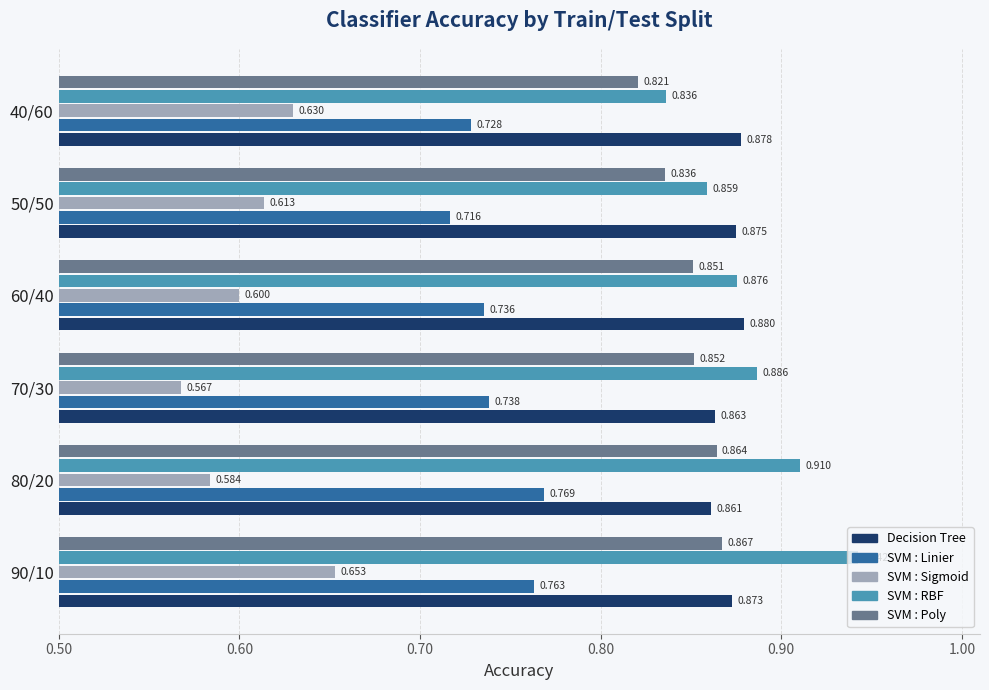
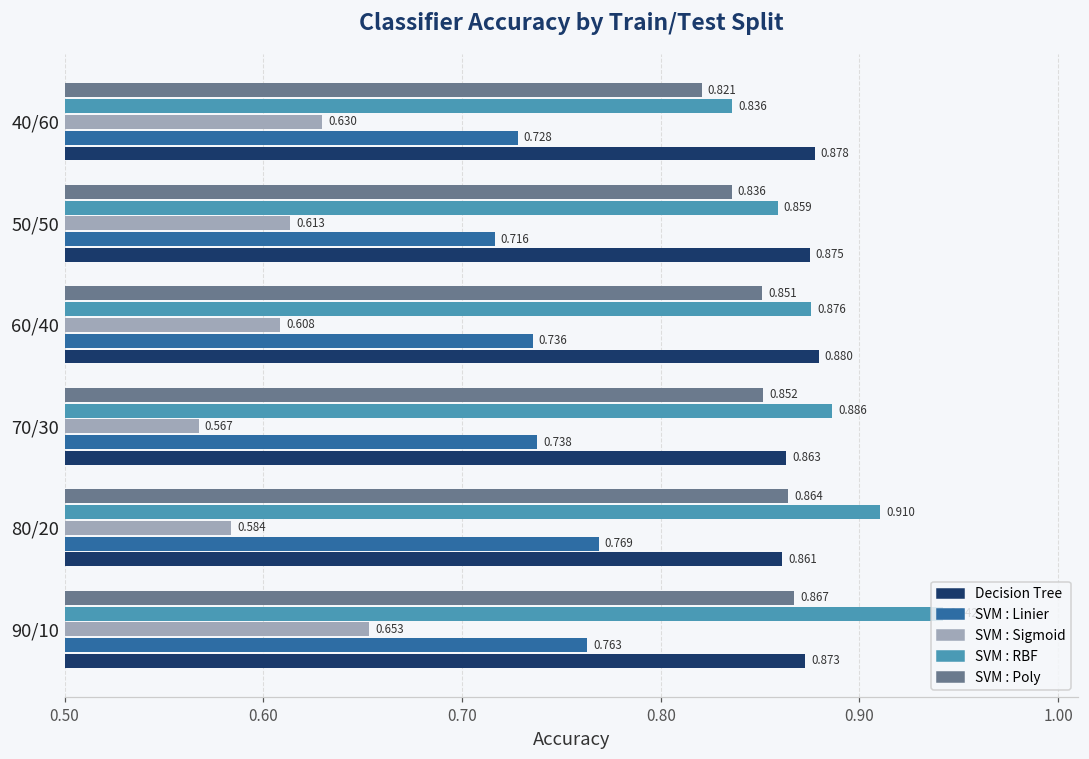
SVM : Sigmoid, 60/40: 0.600 -> 0.608
